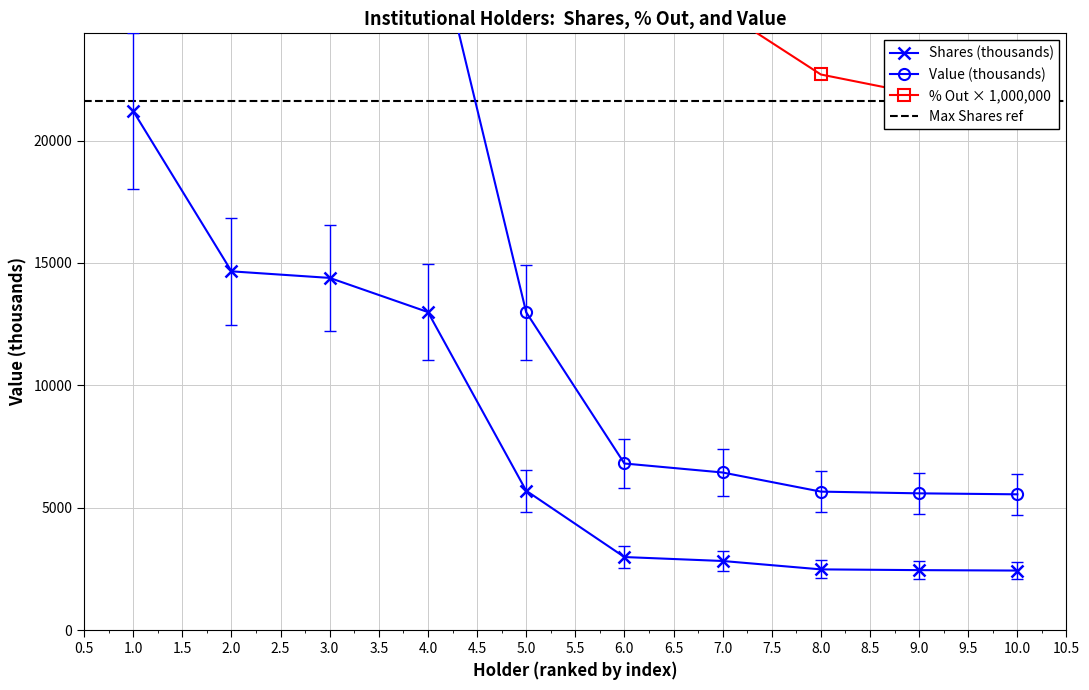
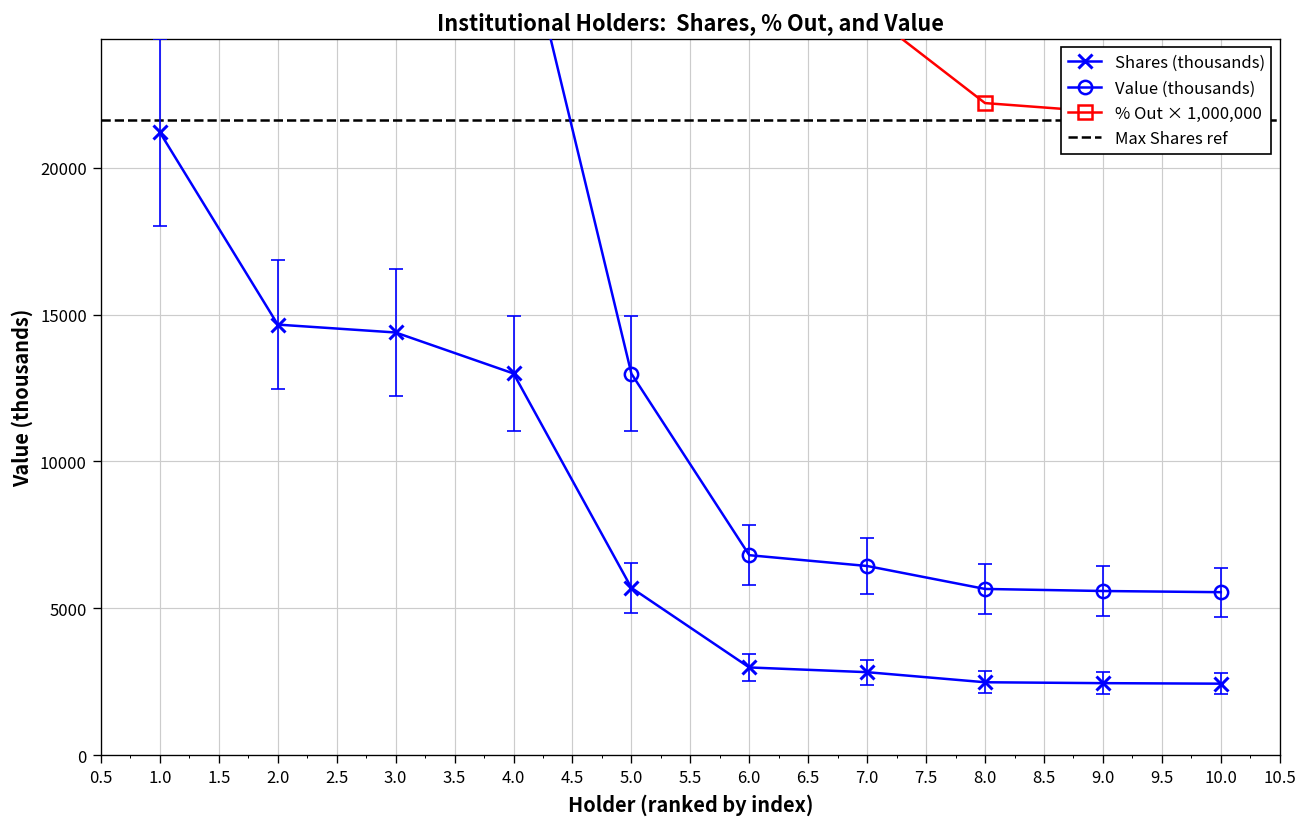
% Out × 1,000,000, 8.0: 22700 -> 22200
